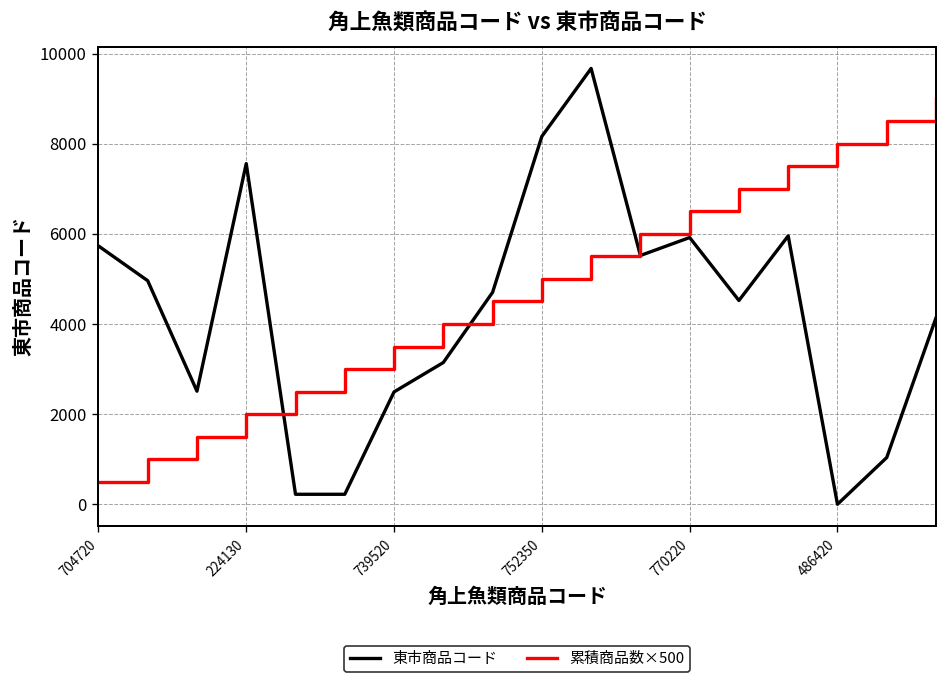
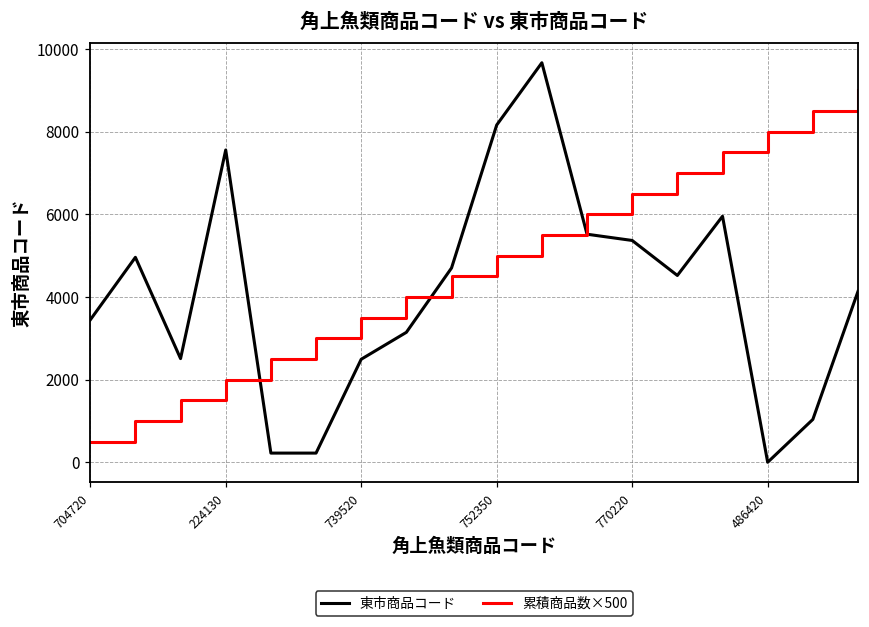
東市商品コード, 704720: 5700 -> 3400
東市商品コード, 770220: 5900 -> 5400
